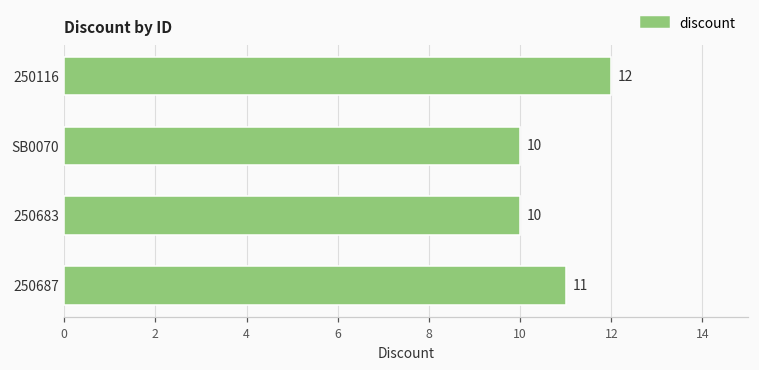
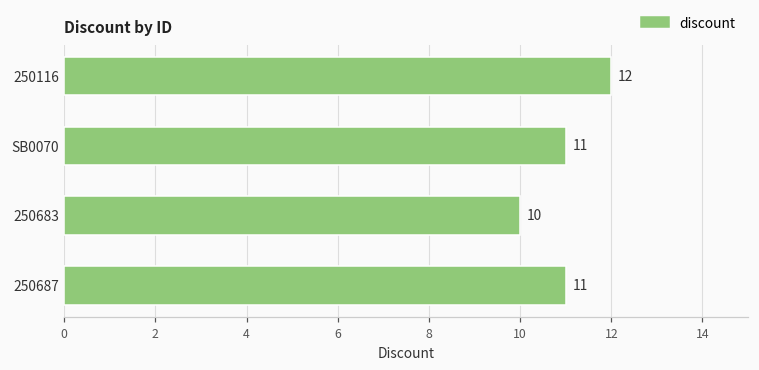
SB0070: 10 -> 11
